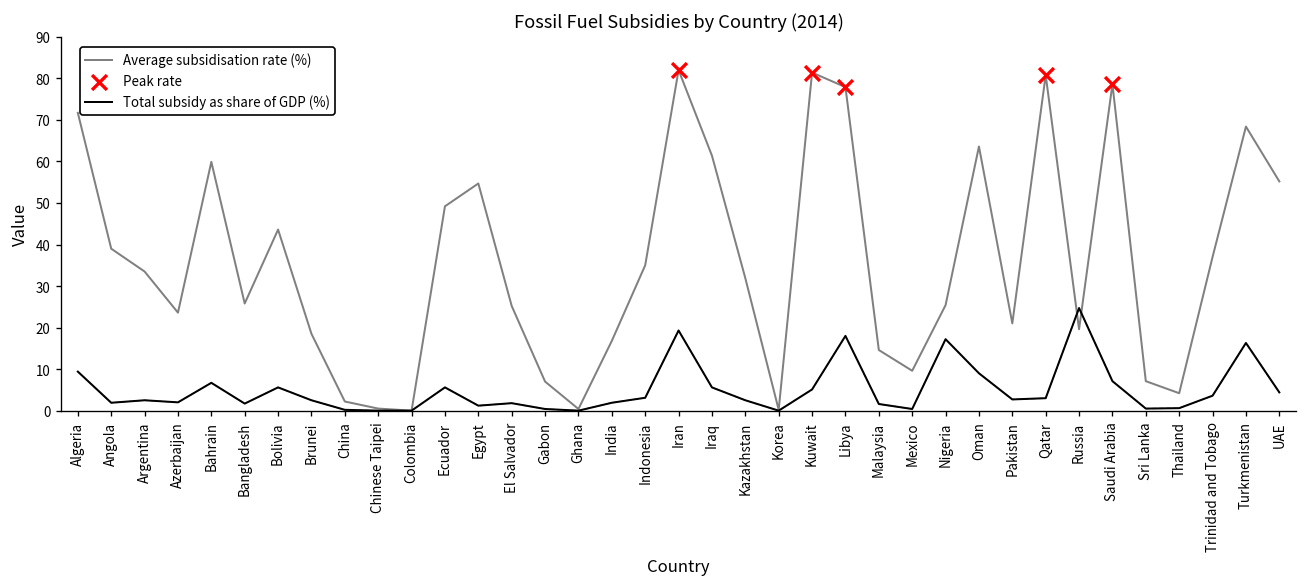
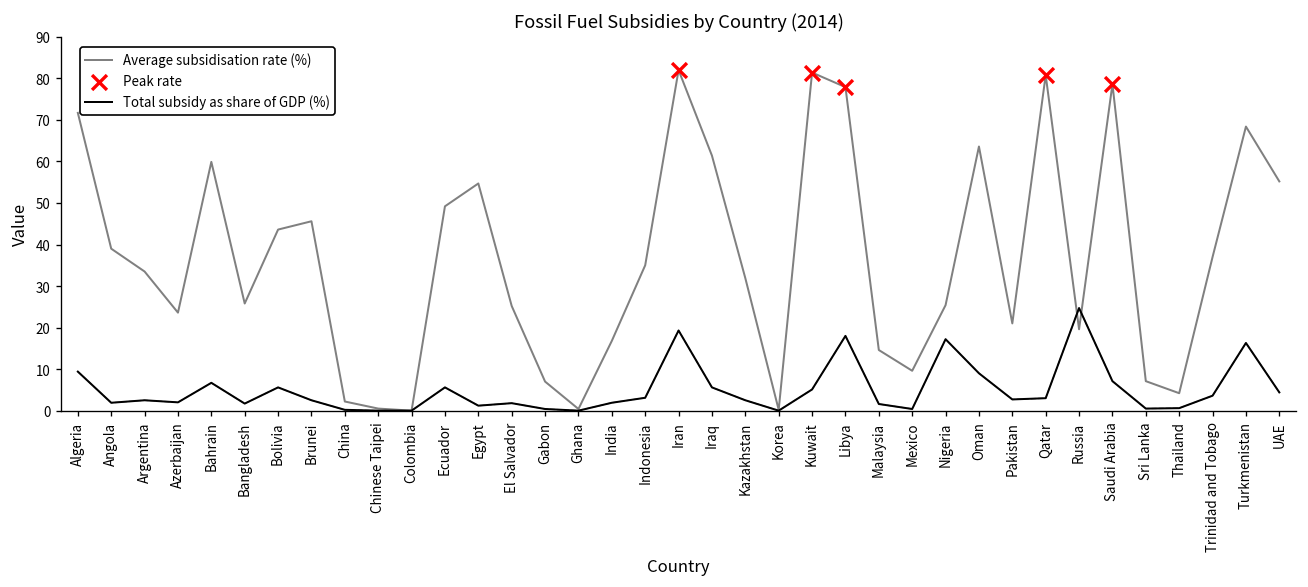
Average subsidisation rate (%), Brunei: 19 -> 46
